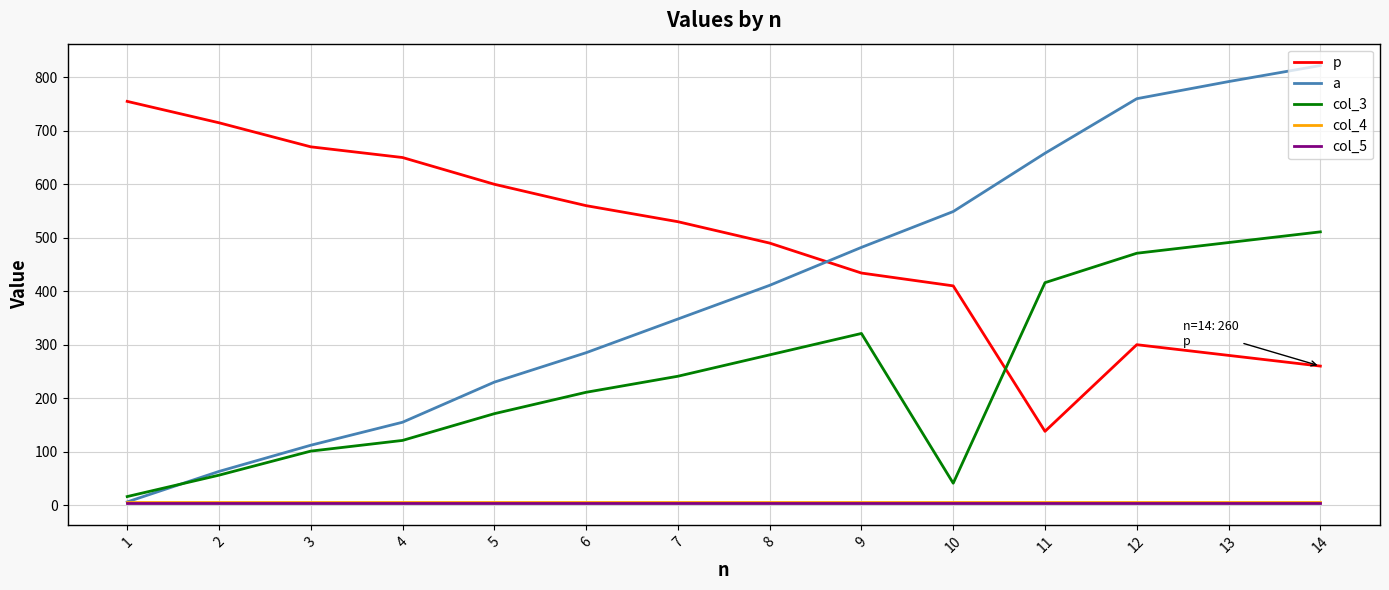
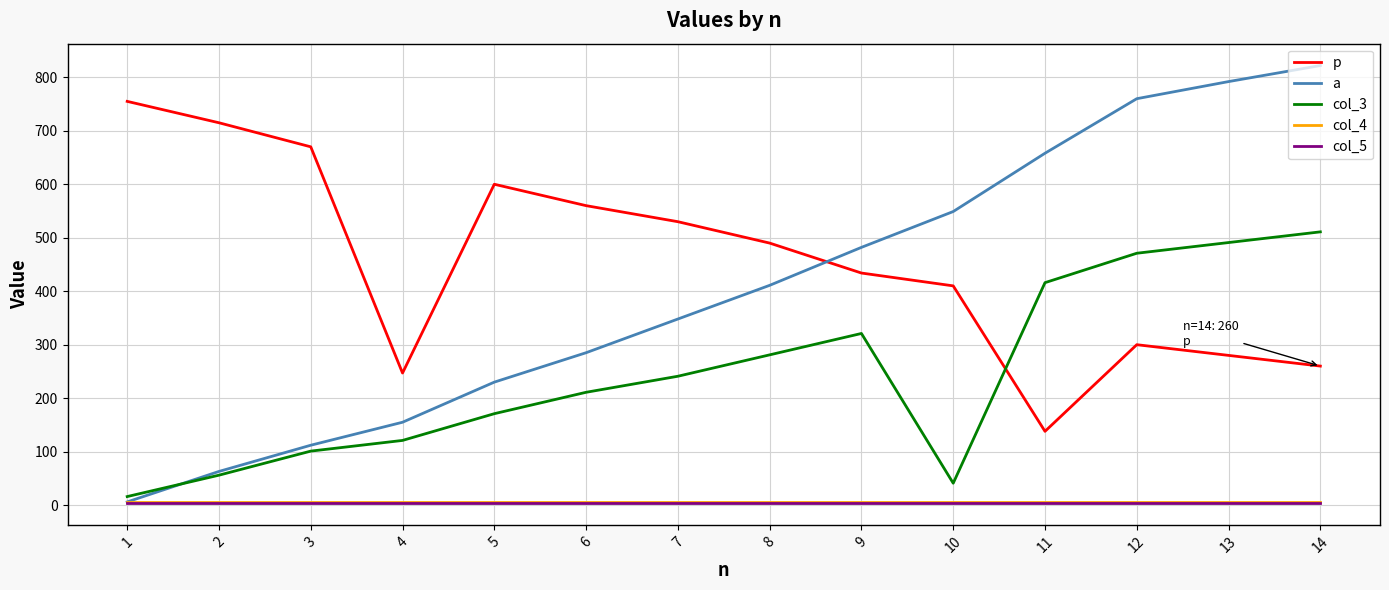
p, 4: 650 -> 250
